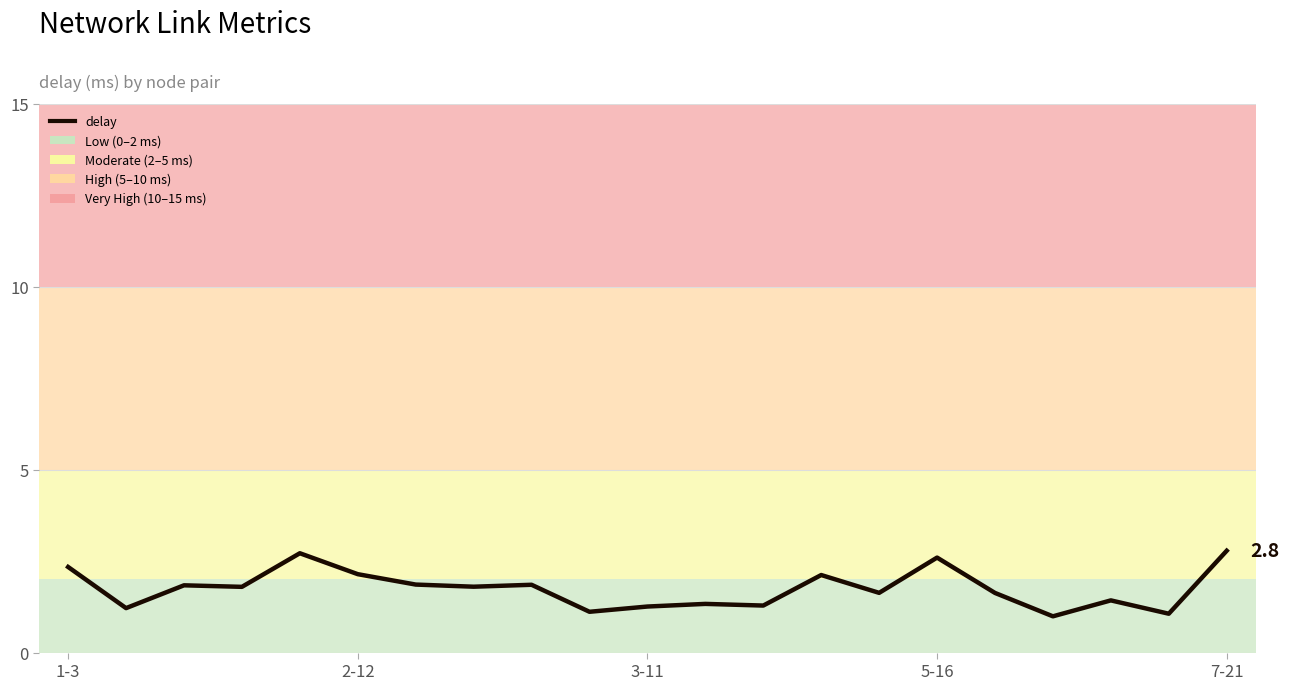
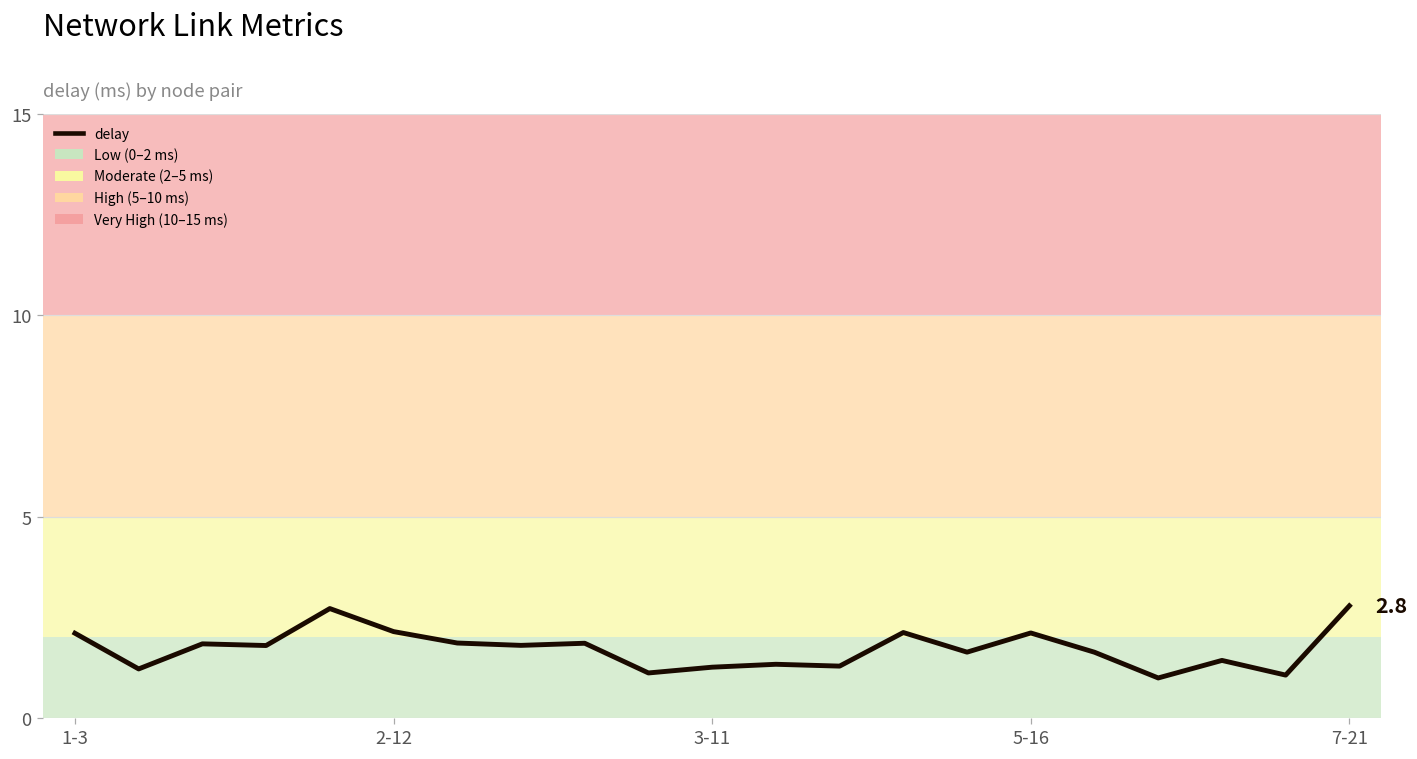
1-3: 2.3 -> 2.1
5-16: 2.6 -> 2.1
